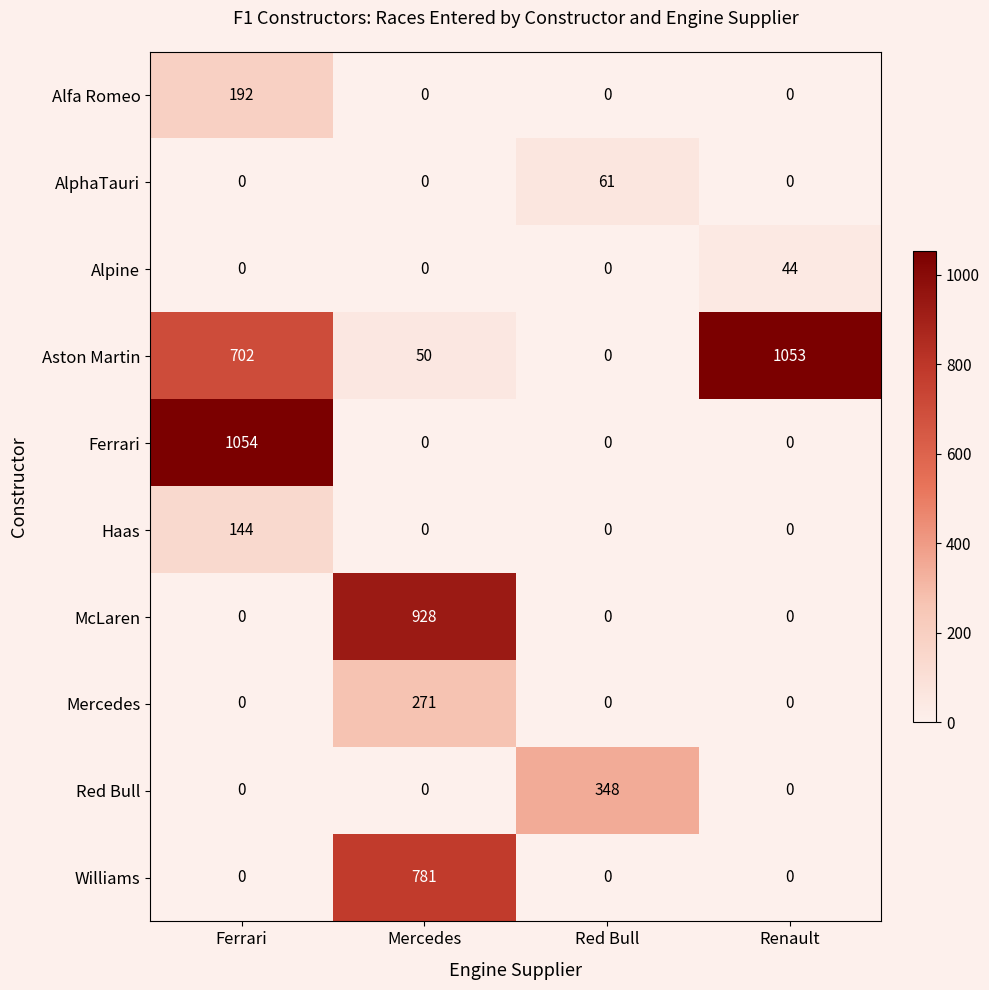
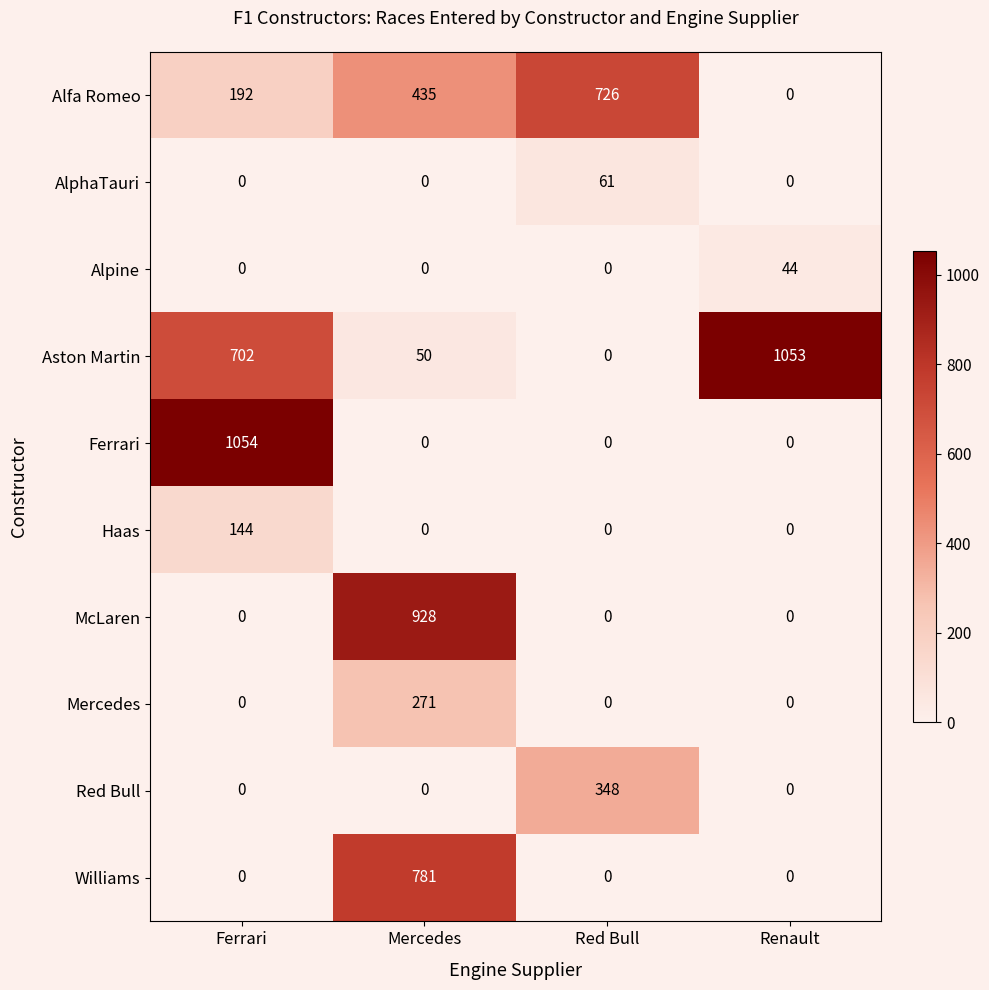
Alfa Romeo, Mercedes: 0 -> 435
Alfa Romeo, Red Bull: 0 -> 726
